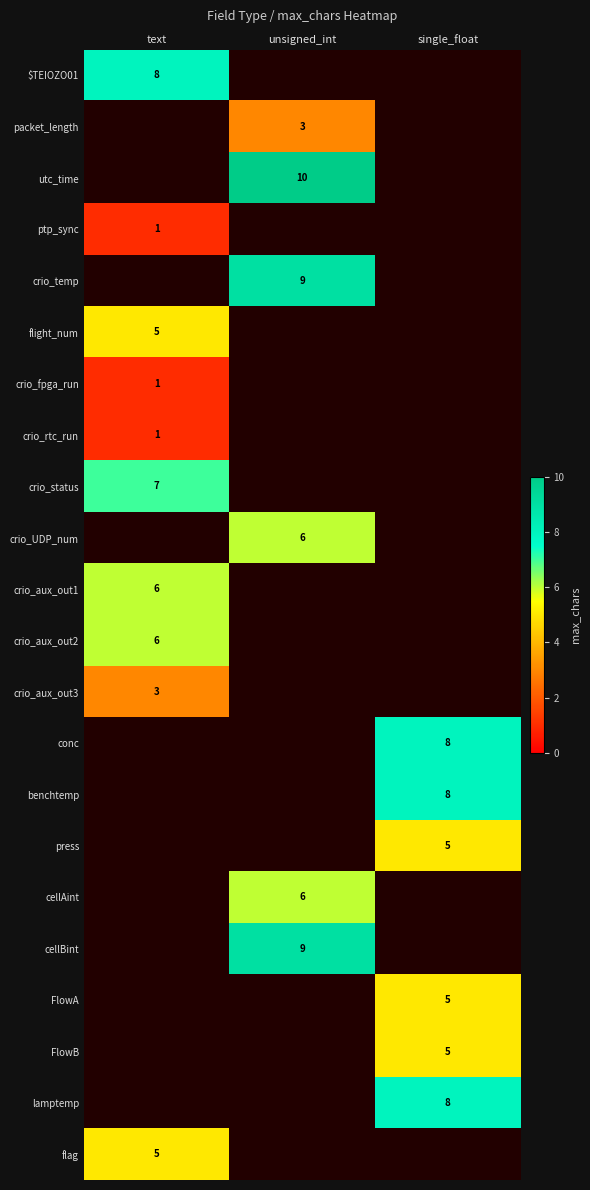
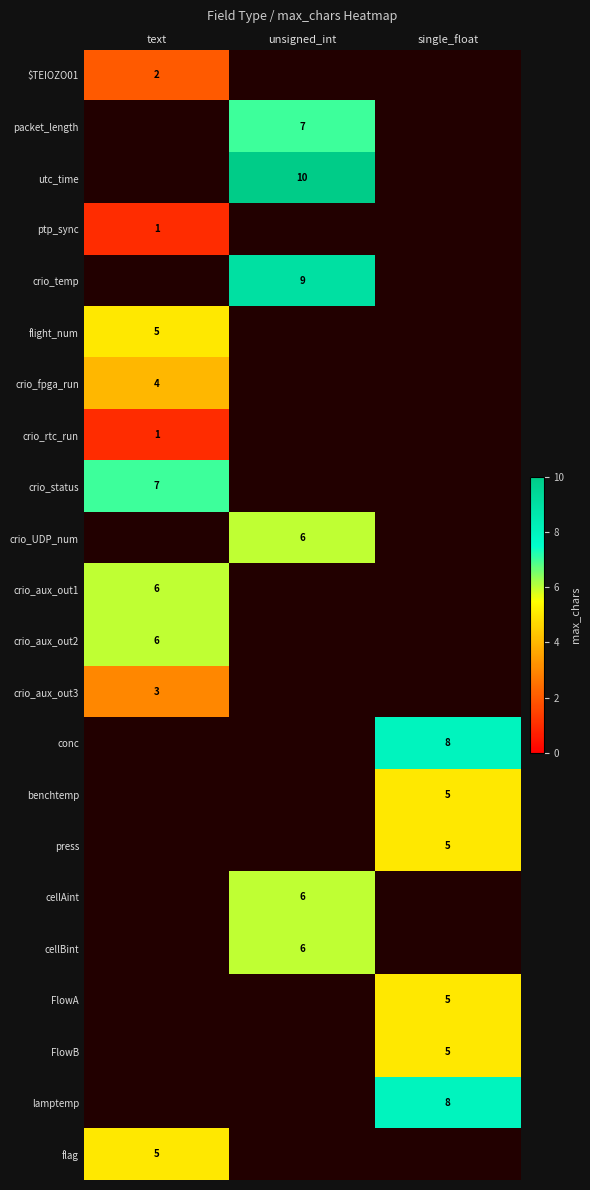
$TEIOZO01, text: 8 -> 2
packet_length, unsigned_int: 3 -> 7
crio_fpga_run, text: 1 -> 4
benchtemp, single_float: 8 -> 5
cellBint, unsigned_int: 9 -> 6
